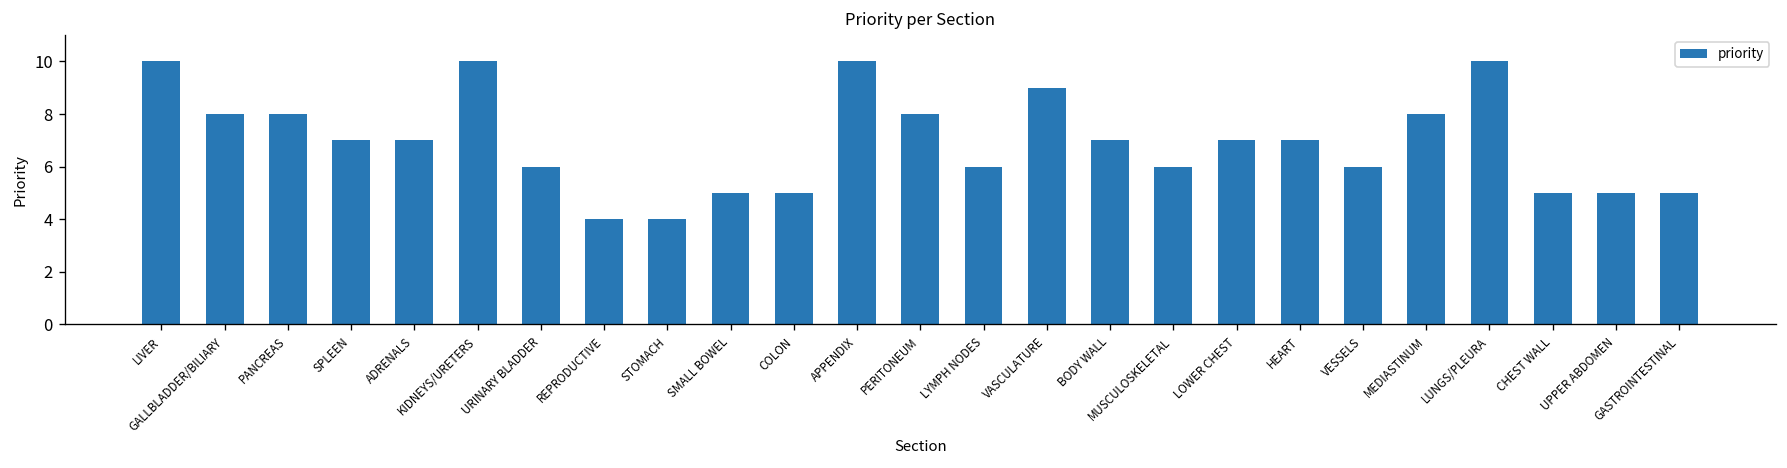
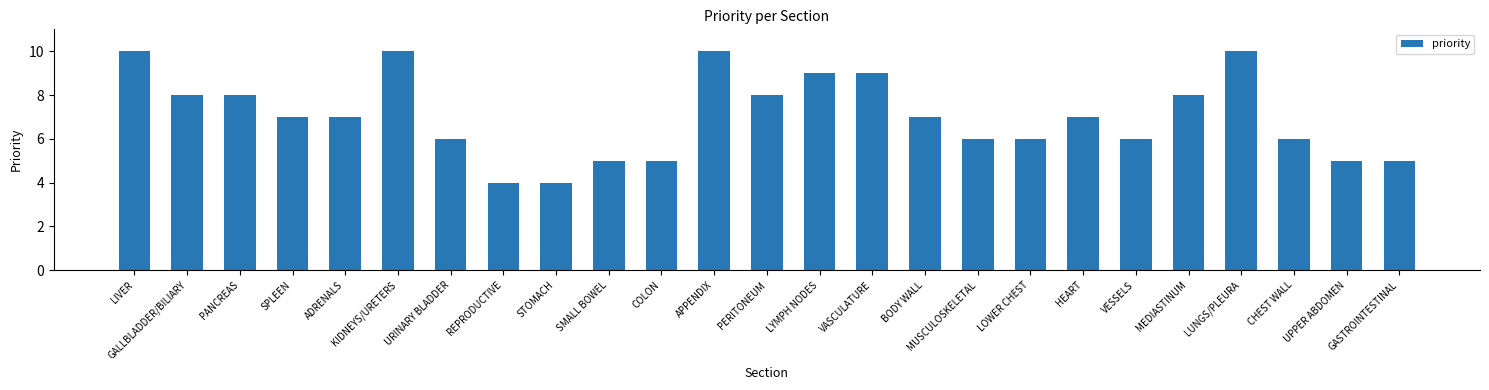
LYMPH NODES: 6 -> 9
LOWER CHEST: 7 -> 6
CHEST WALL: 5 -> 6
